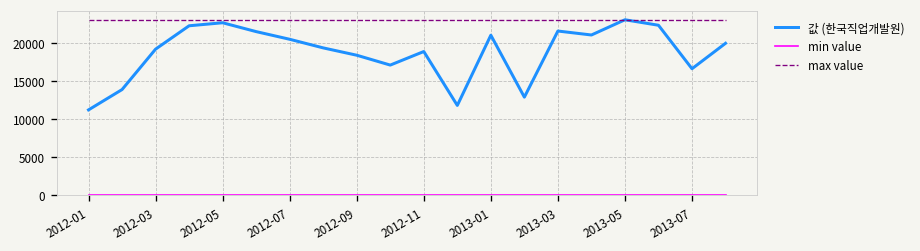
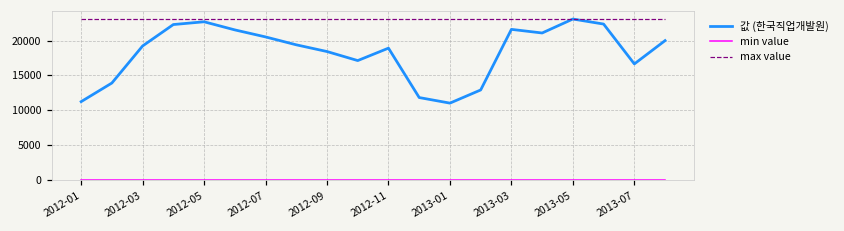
값 (한국직업개발원), 2013-01: 21000 -> 11000
